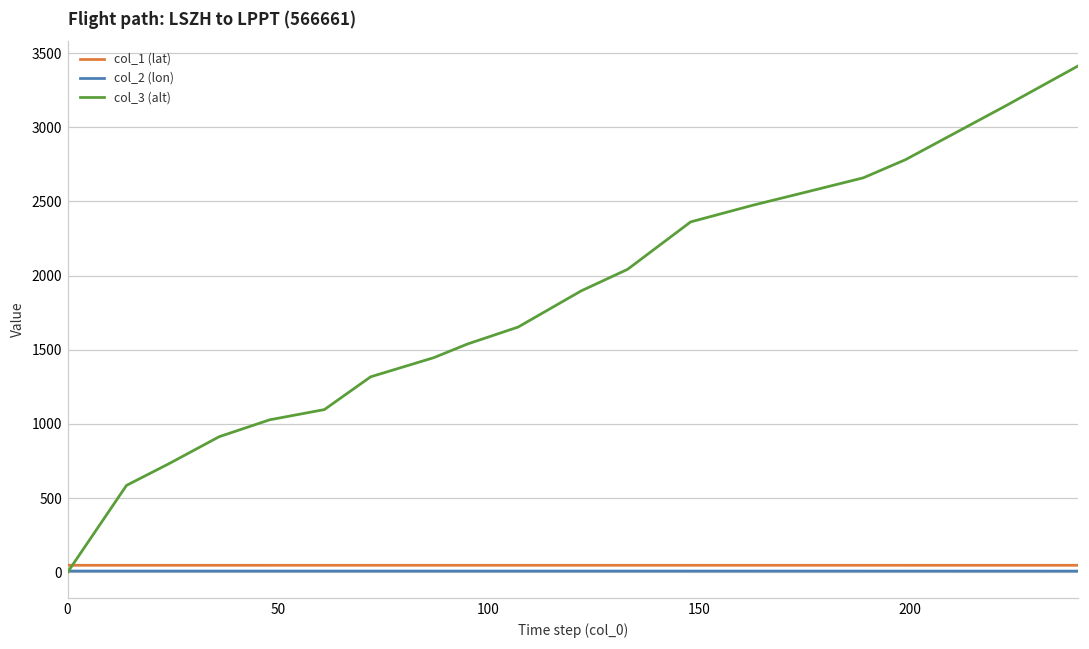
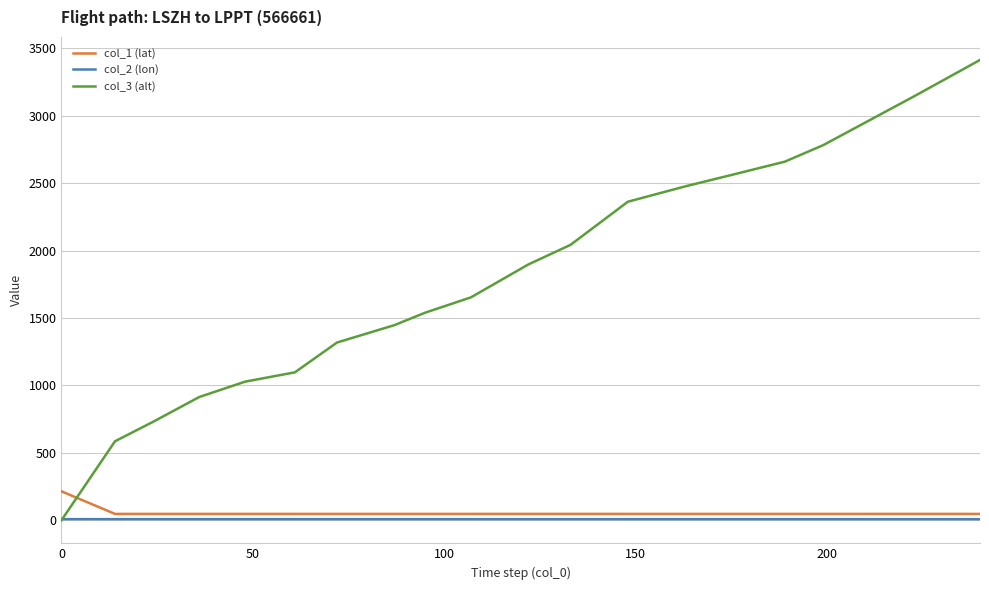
col_1 (lat), 0: 50 -> 210
